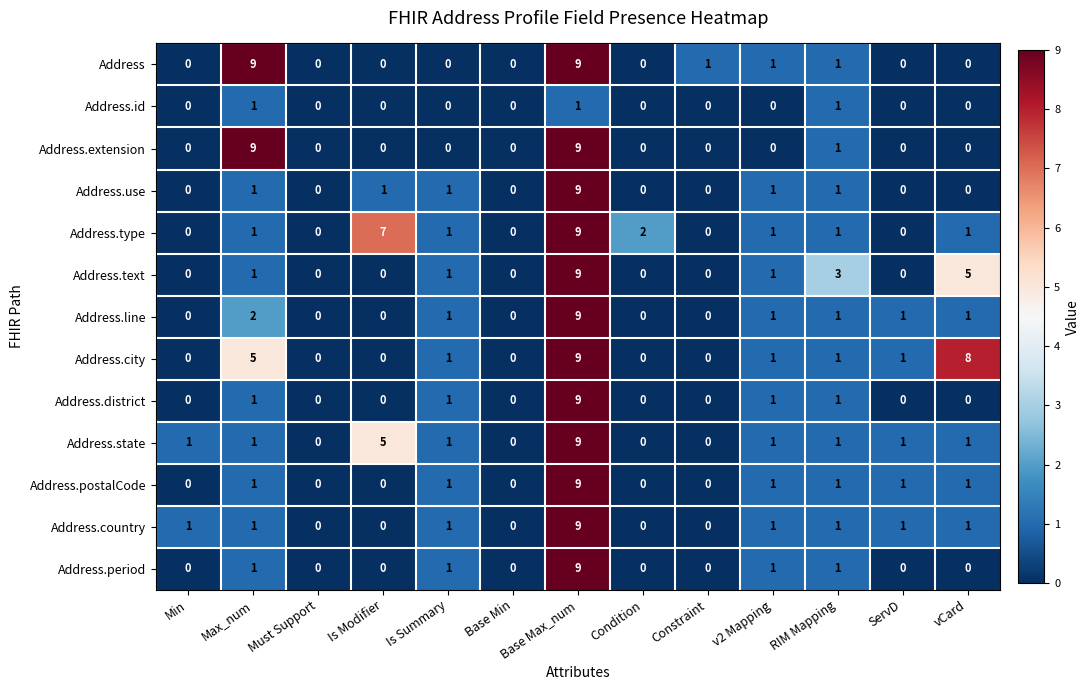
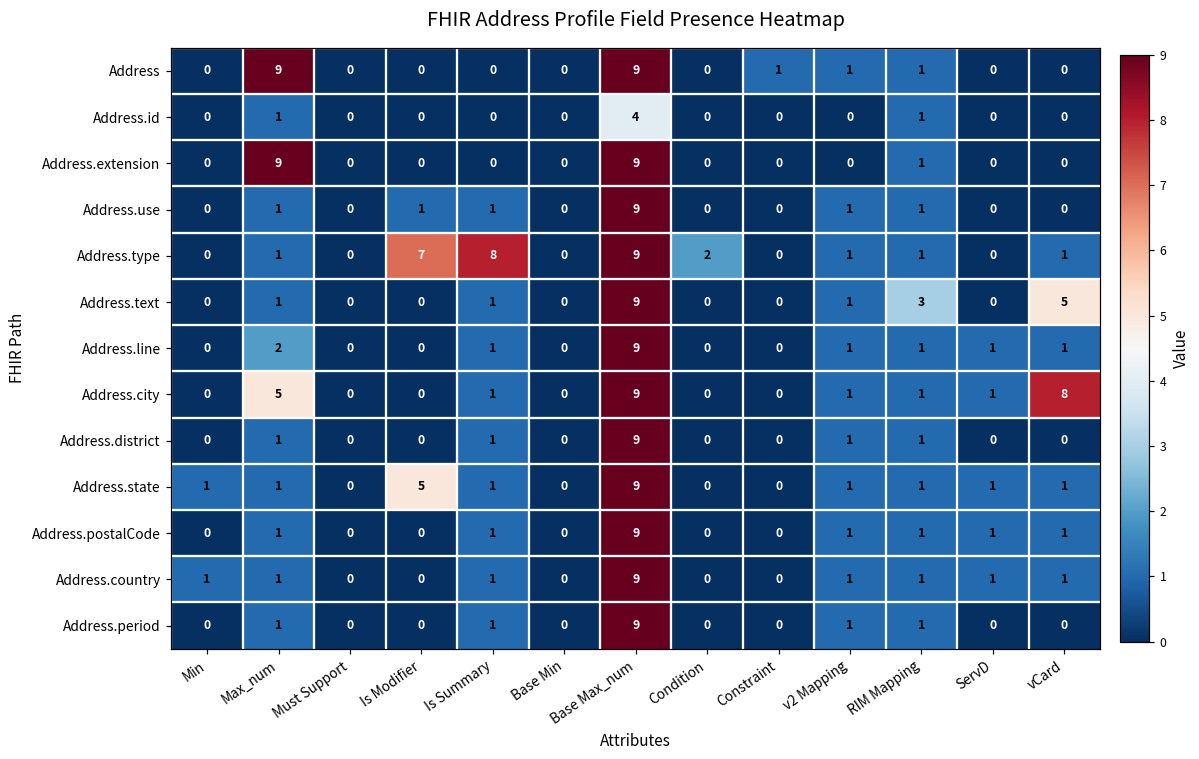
Address.id, Base Max_num: 1 -> 4
Address.type, Is Summary: 1 -> 8
